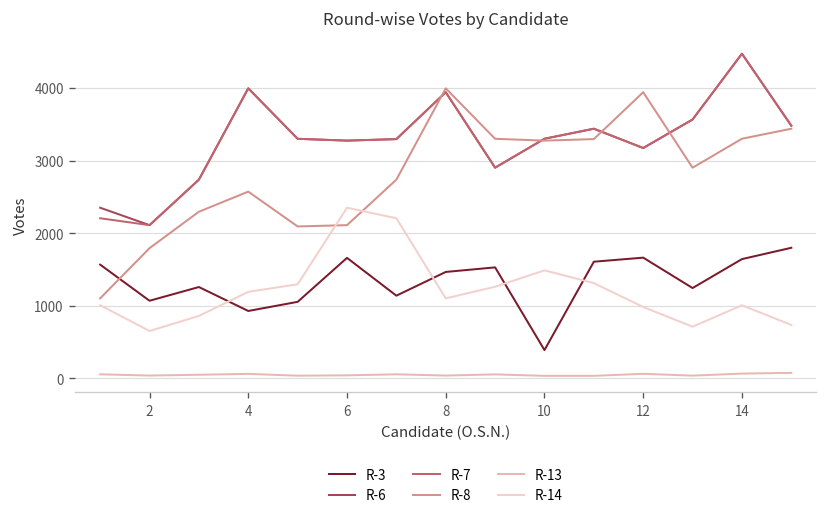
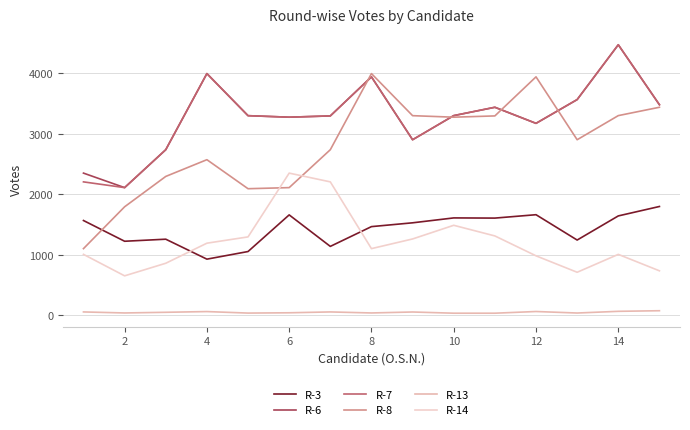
R-3, 2: 1100 -> 1200
R-3, 10: 400 -> 1600
